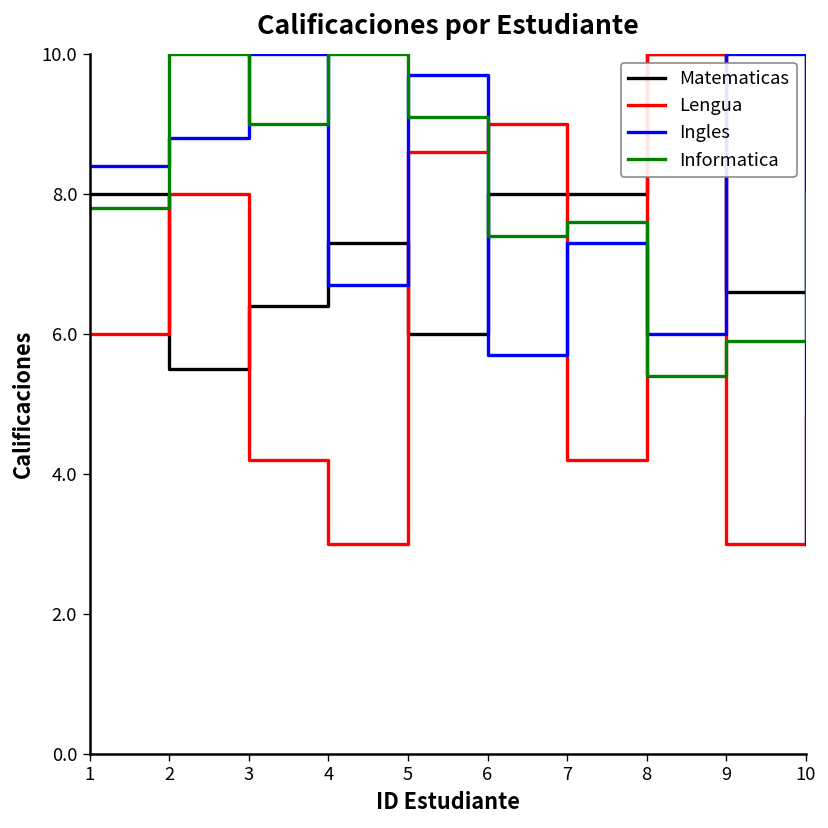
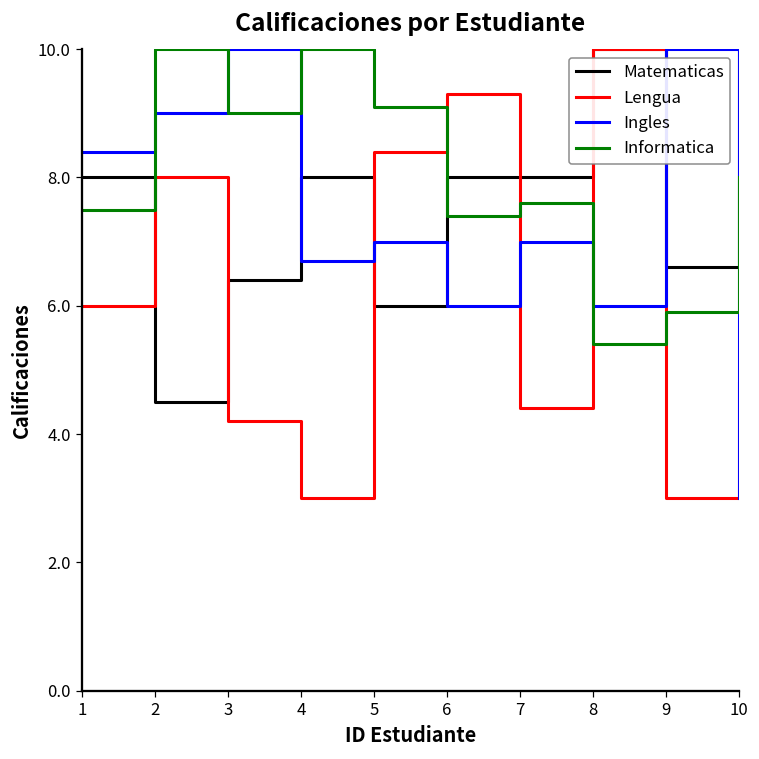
Informatica, 1: 7.8 -> 7.5
Matematicas, 2: 5.5 -> 4.5
Ingles, 2: 8.8 -> 9.0
Matematicas, 4: 7.3 -> 8.0
Lengua, 5: 8.6 -> 8.4
Ingles, 5: 9.7 -> 7.0
Lengua, 6: 9.0 -> 9.3
Ingles, 6: 5.7 -> 6.0
Lengua, 7: 4.2 -> 4.4
Ingles, 7: 7.3 -> 7.0
